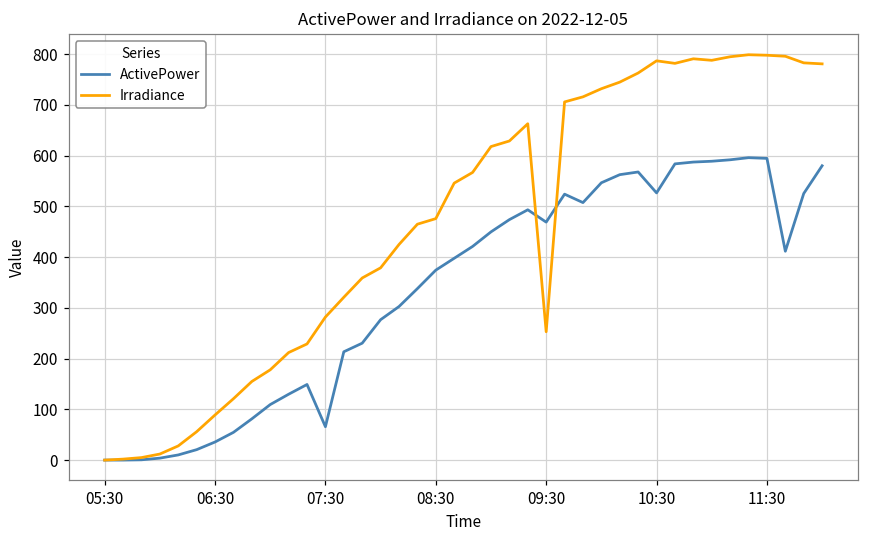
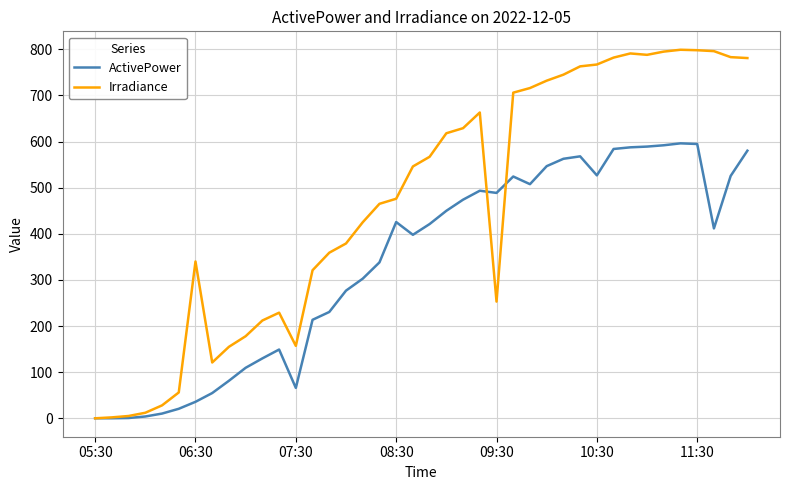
Irradiance, 06:30: 90 -> 340
Irradiance, 07:30: 280 -> 160
ActivePower, 08:30: 370 -> 430
ActivePower, 09:30: 470 -> 490
Irradiance, 10:30: 790 -> 770
